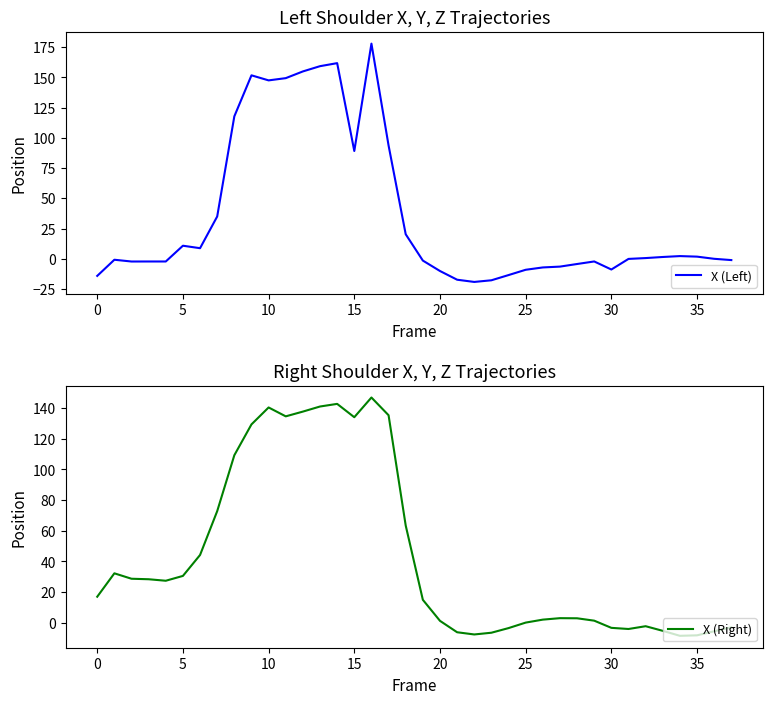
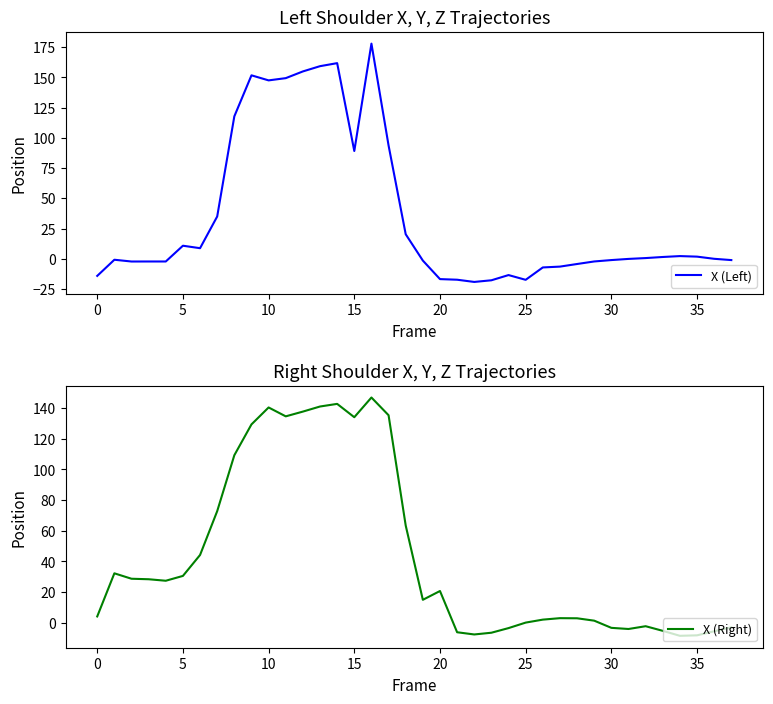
Left Shoulder X, Y, Z Trajectories, 20: -10 -> -17
Left Shoulder X, Y, Z Trajectories, 25: -9 -> -17
Left Shoulder X, Y, Z Trajectories, 30: -9 -> -1
Right Shoulder X, Y, Z Trajectories, 0: 17 -> 4
Right Shoulder X, Y, Z Trajectories, 20: 1 -> 21
